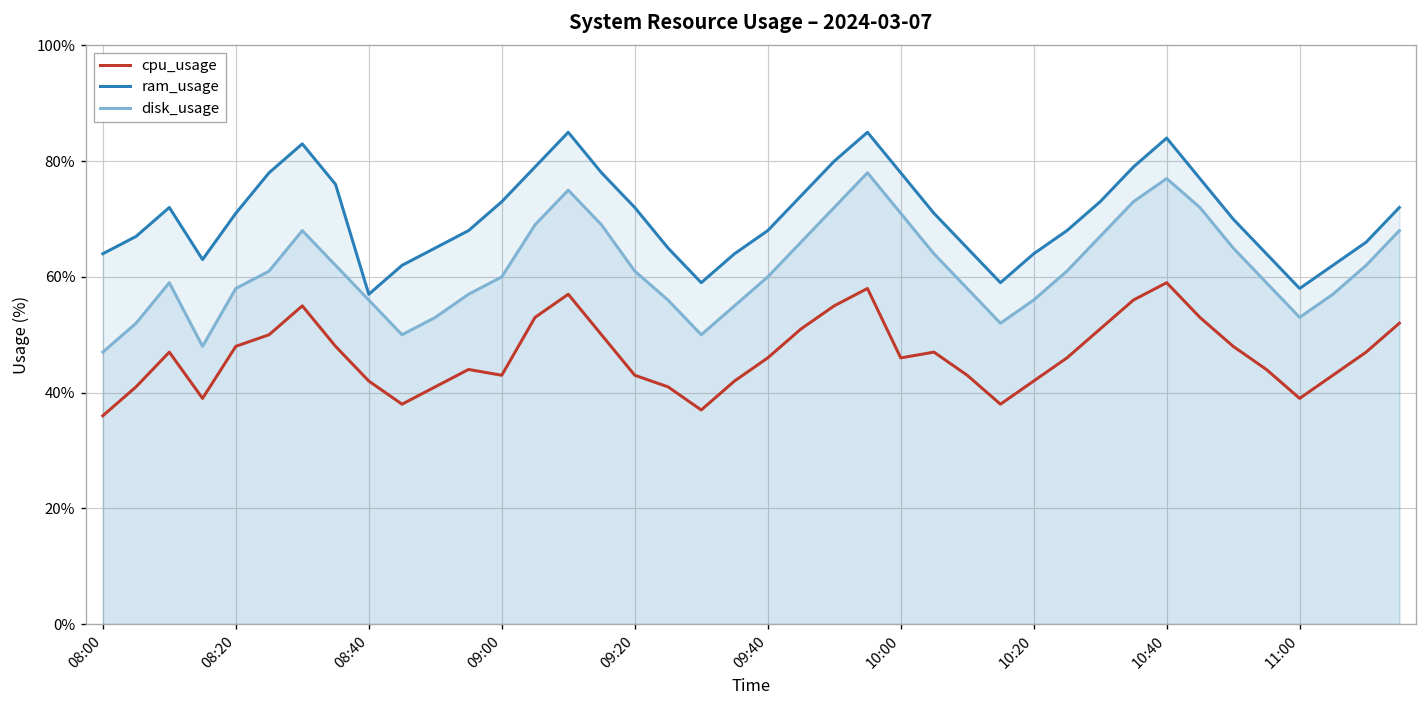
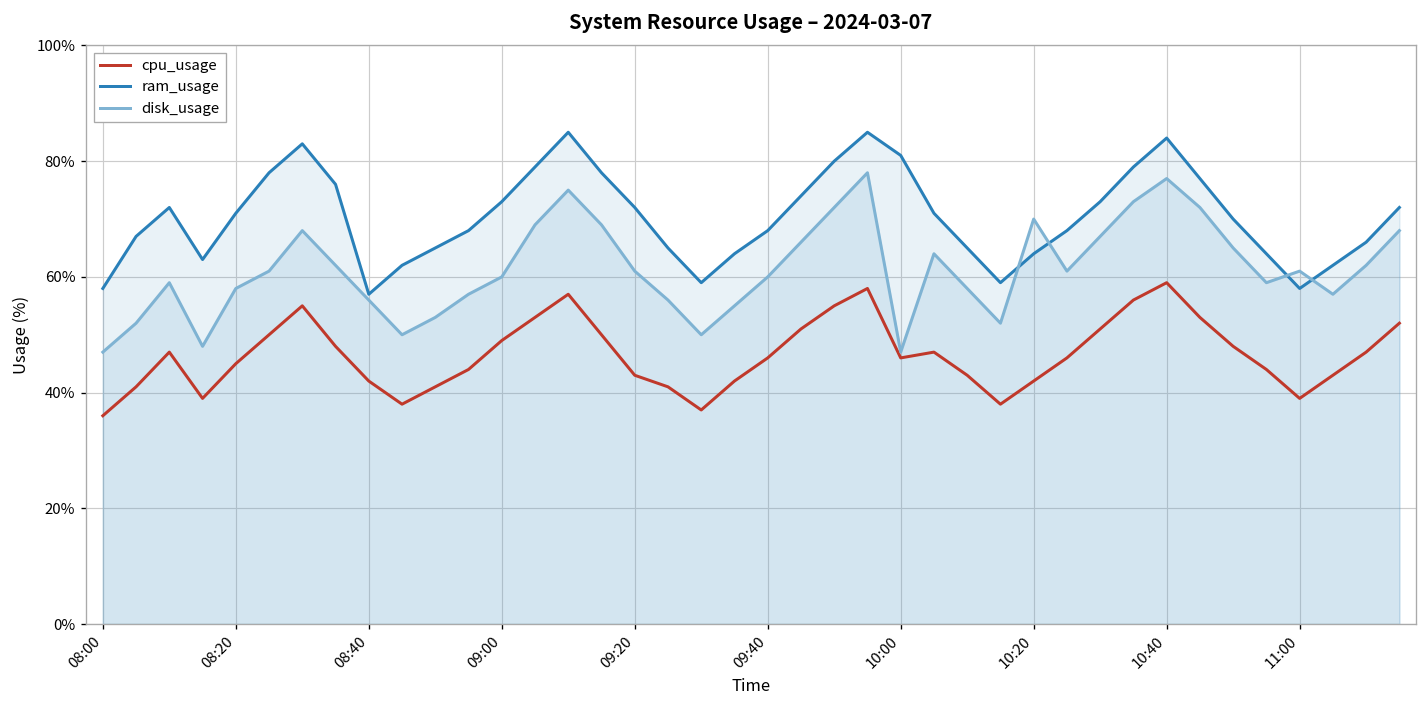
ram_usage, 08:00: 64% -> 58%
cpu_usage, 08:20: 48% -> 45%
cpu_usage, 09:00: 43% -> 49%
ram_usage, 10:00: 78% -> 81%
disk_usage, 10:00: 71% -> 47%
disk_usage, 10:20: 56% -> 70%
disk_usage, 11:00: 53% -> 61%
